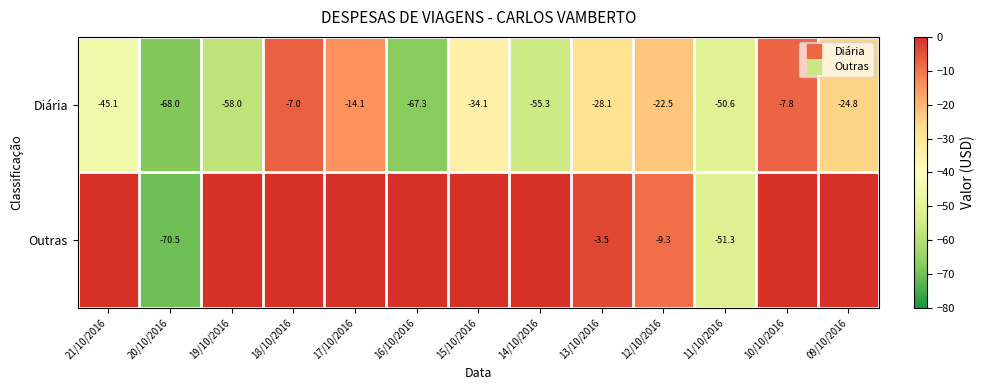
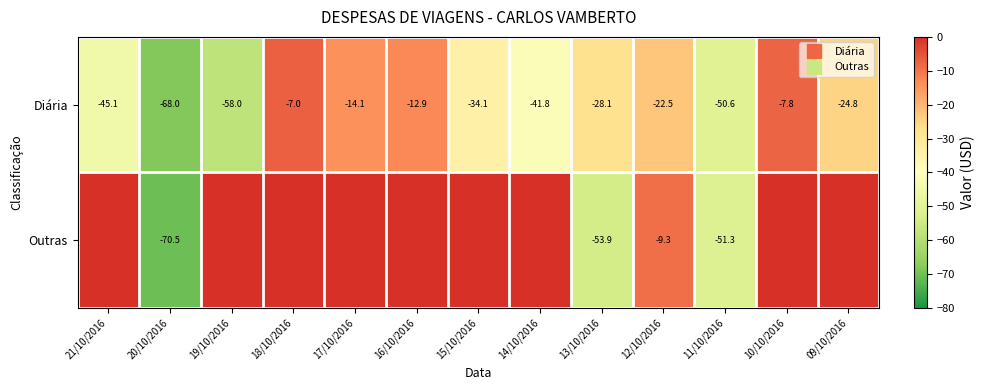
Diária, 16/10/2016: -67.3 -> -12.9
Diária, 14/10/2016: -55.3 -> -41.8
Outras, 13/10/2016: -3.5 -> -53.9
